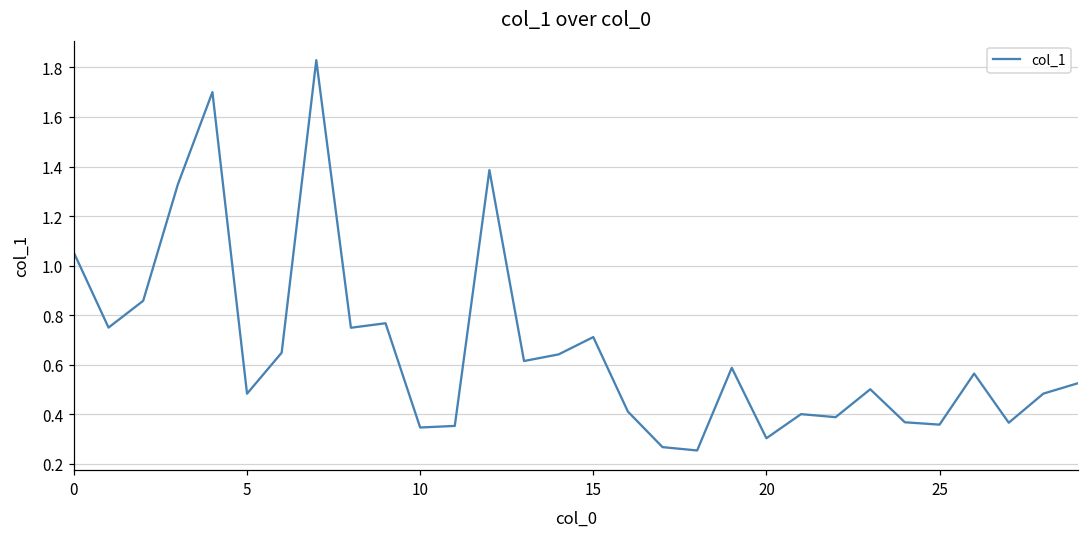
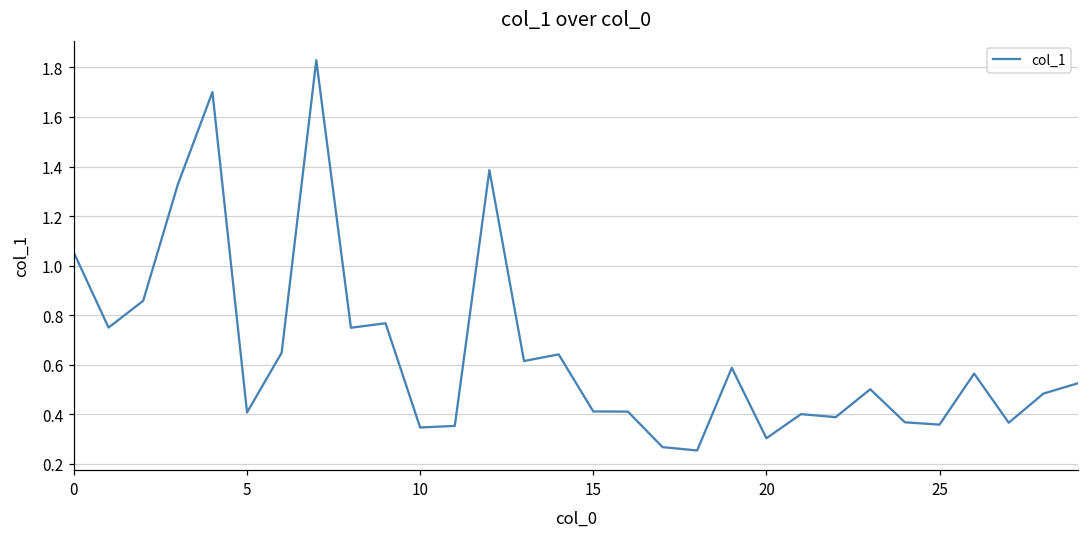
5: 0.48 -> 0.41
15: 0.71 -> 0.41
